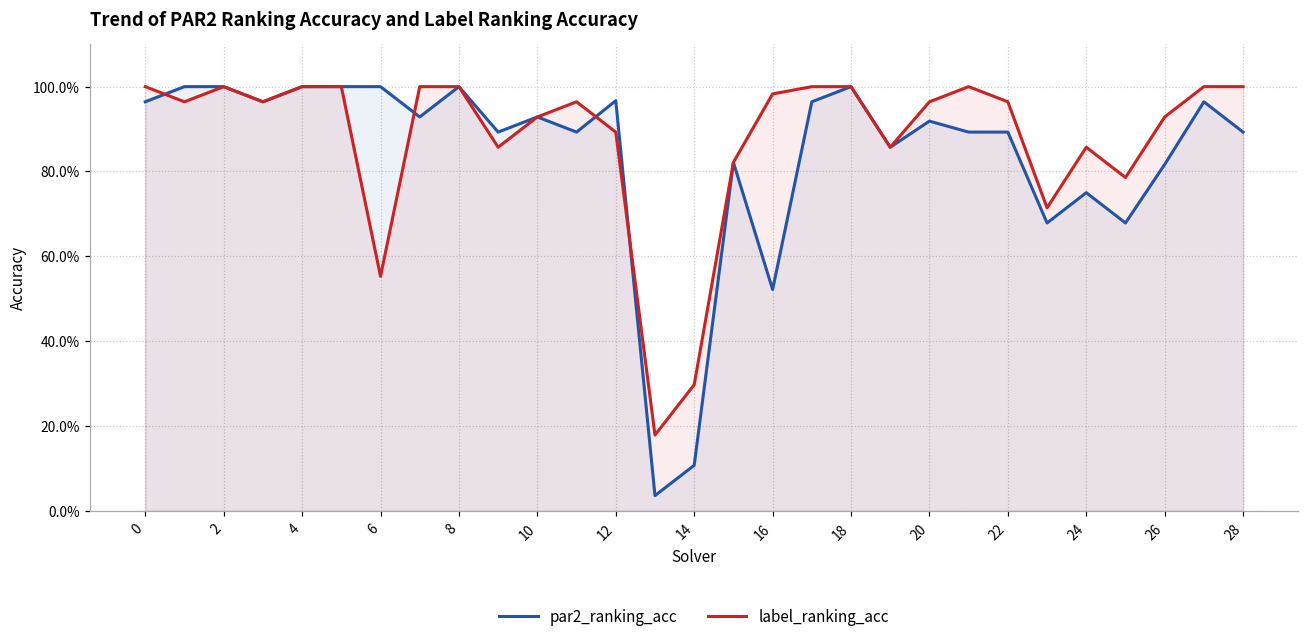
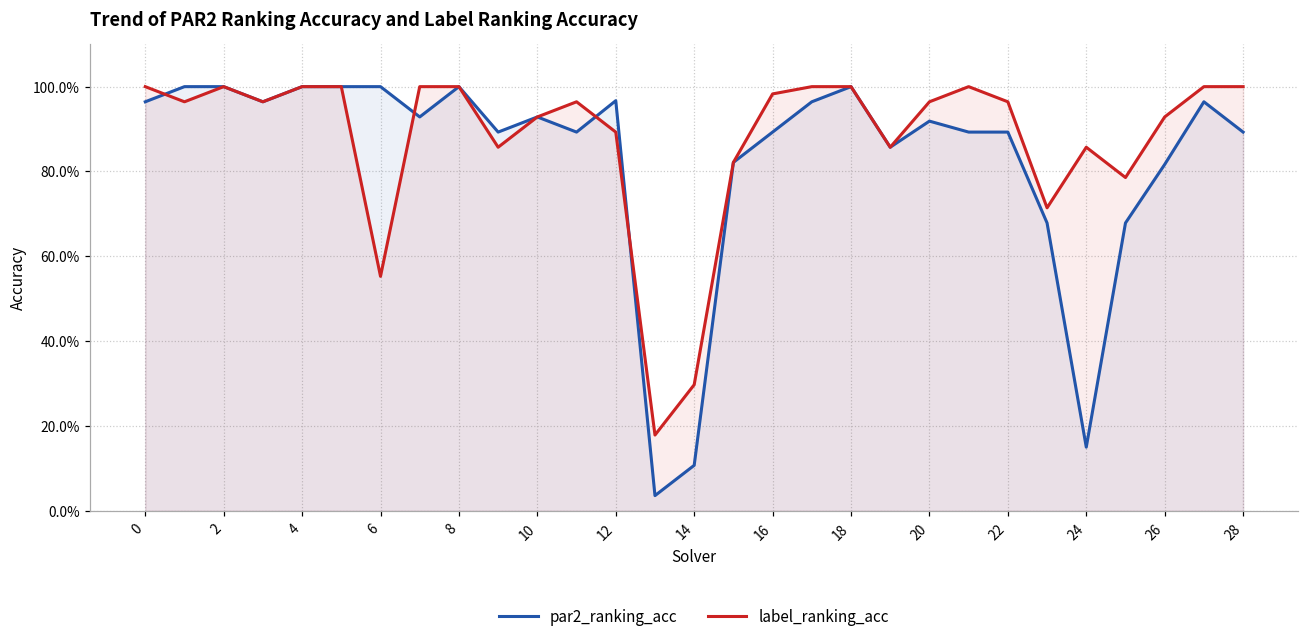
par2_ranking_acc, 16: 52% -> 89%
par2_ranking_acc, 24: 75% -> 15%
